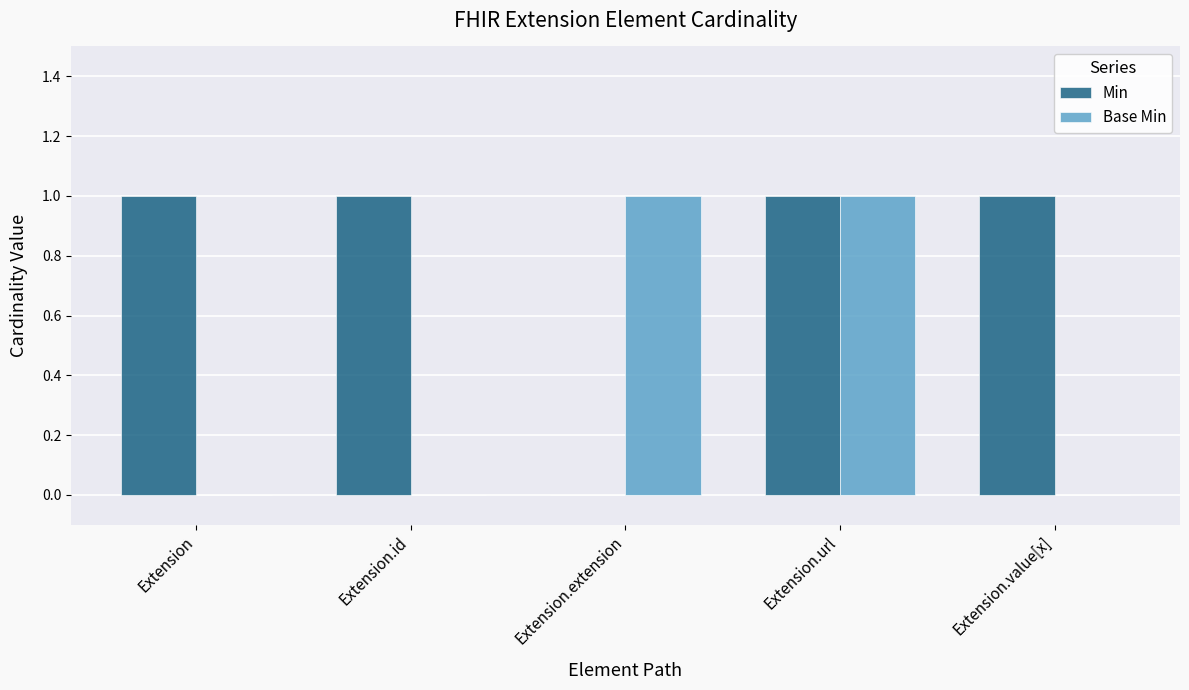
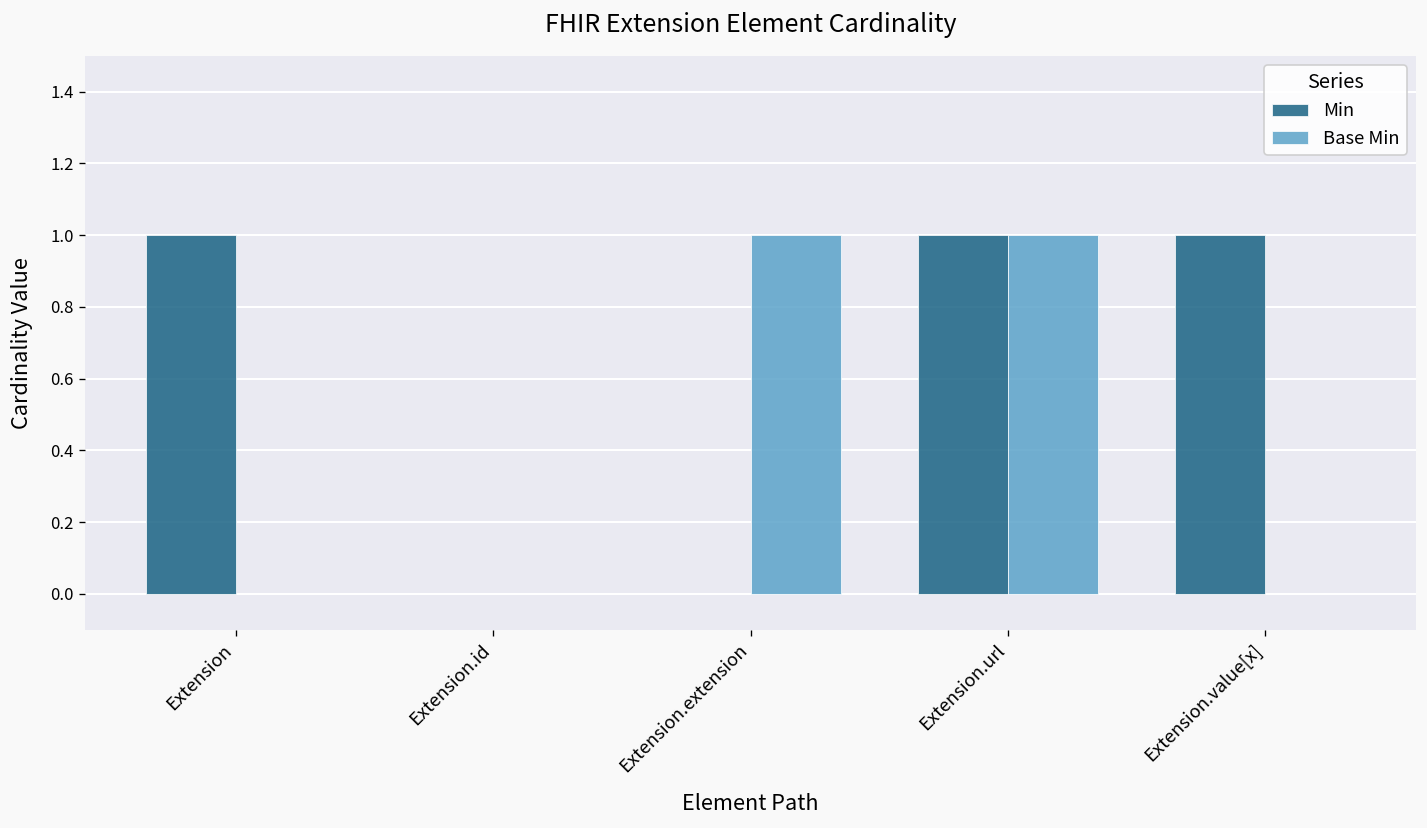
Min, Extension.id: 1 -> 0
